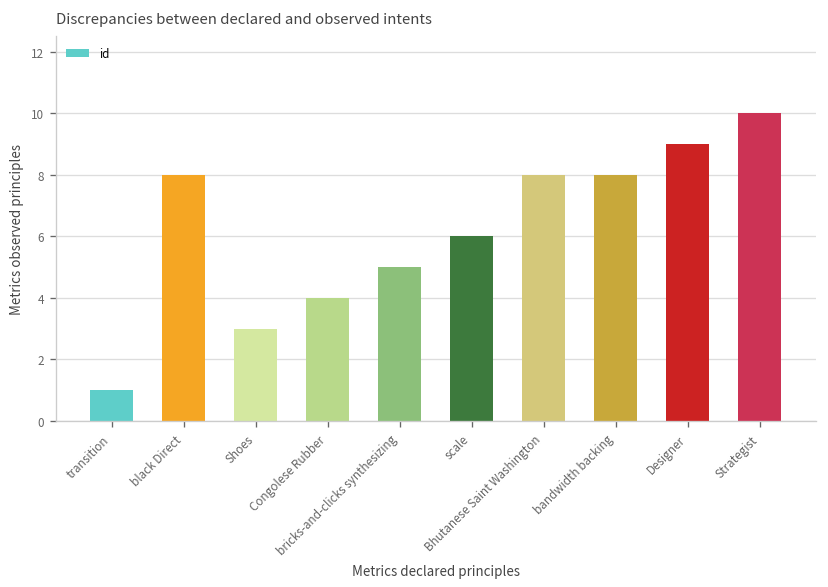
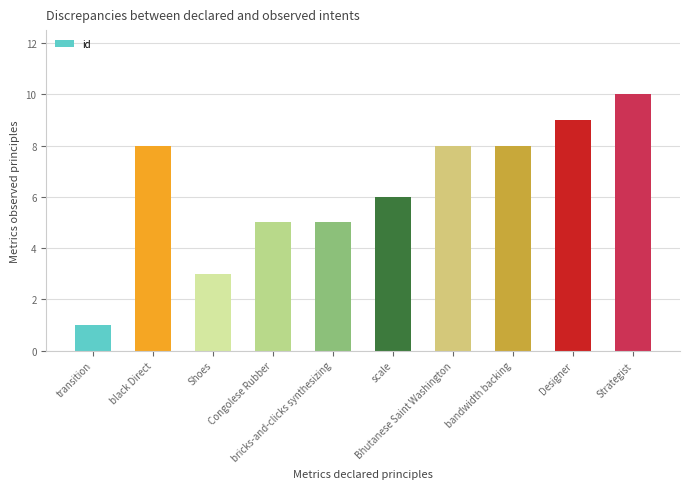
Congolese Rubber: 4 -> 5
